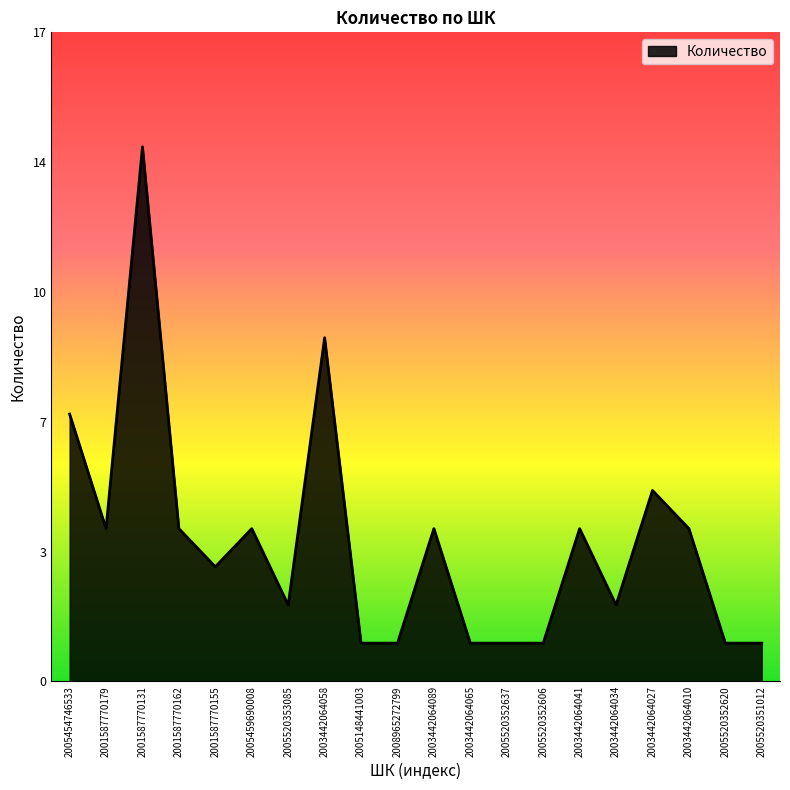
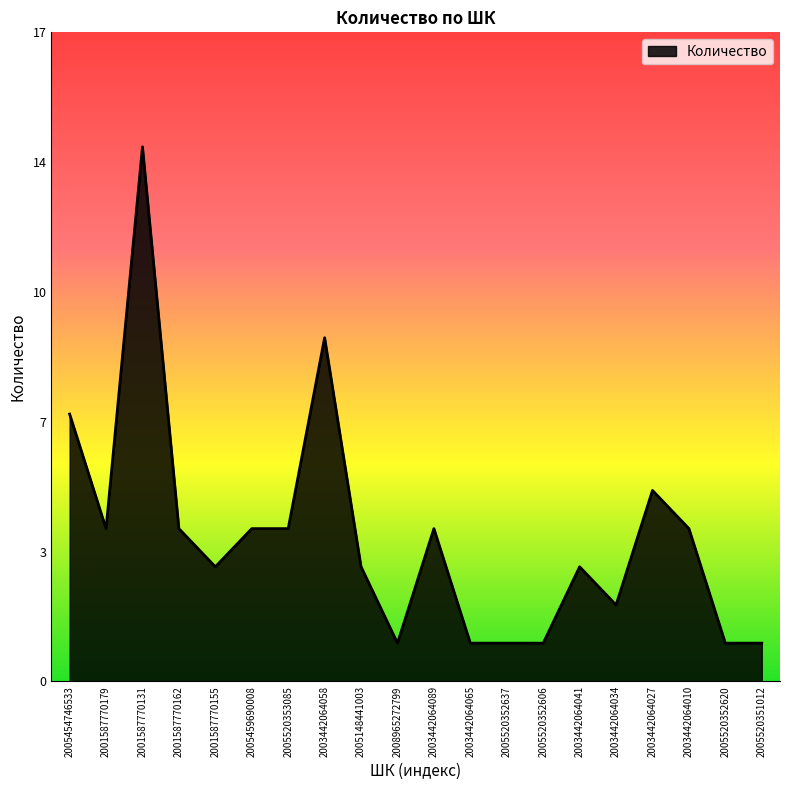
2005520353085: 2 -> 4
2005148441003: 1 -> 3
2003442064041: 4 -> 3
